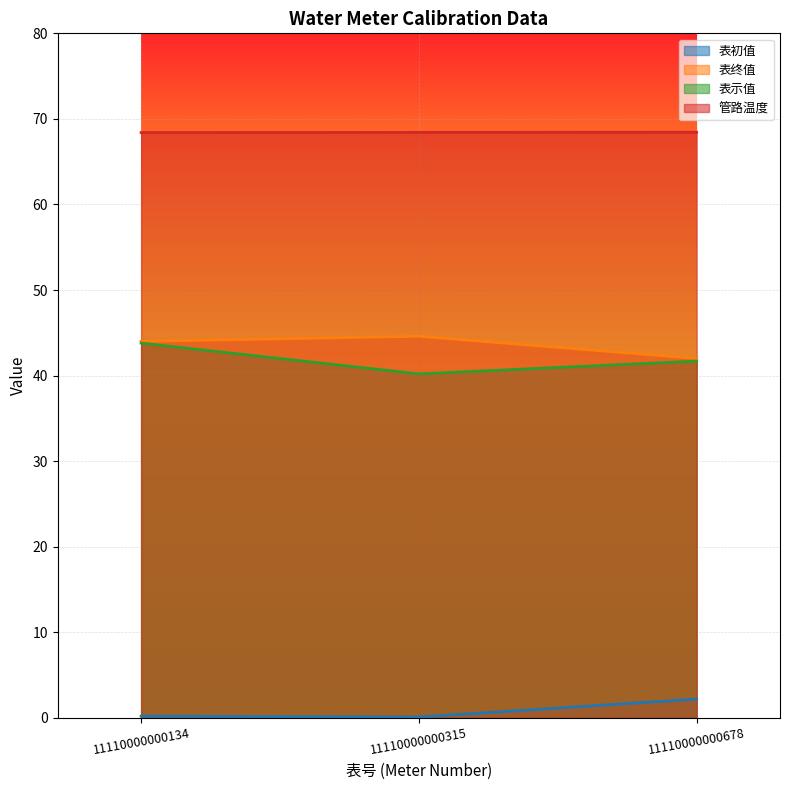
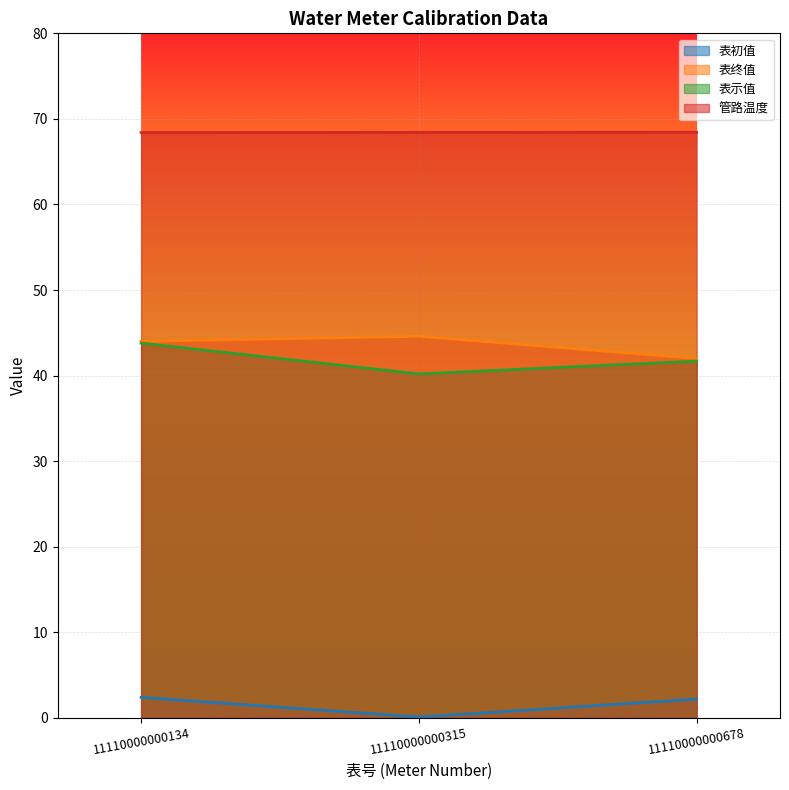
表初值, 11110000000134: 0 -> 2
